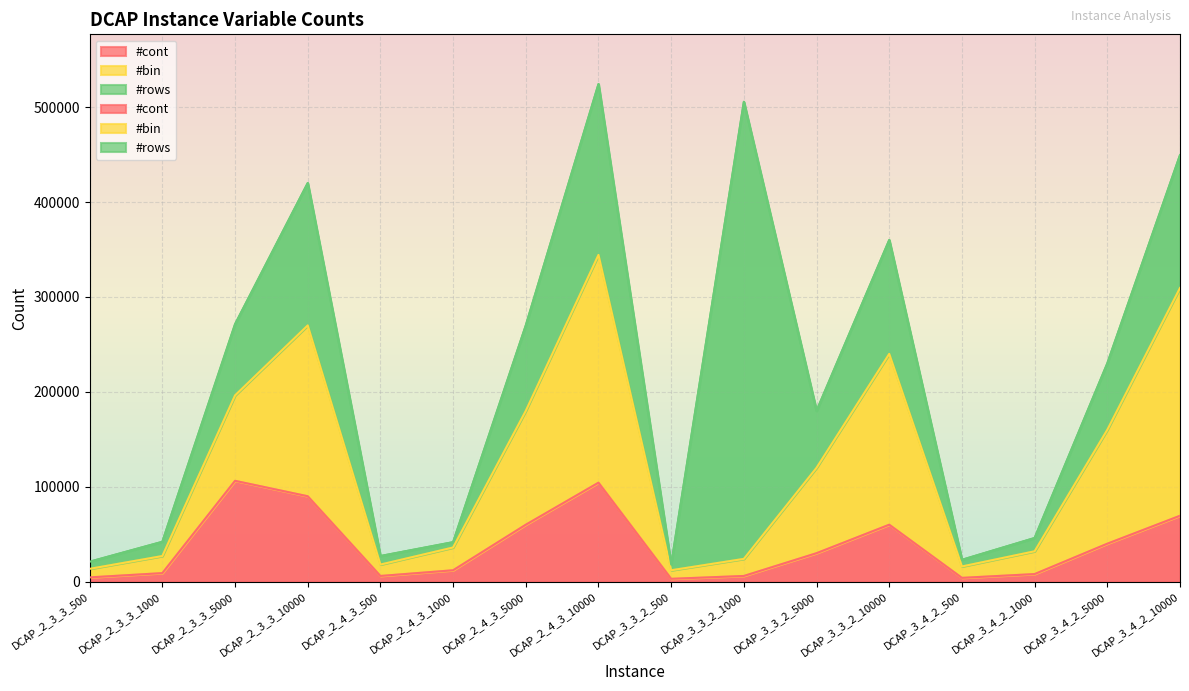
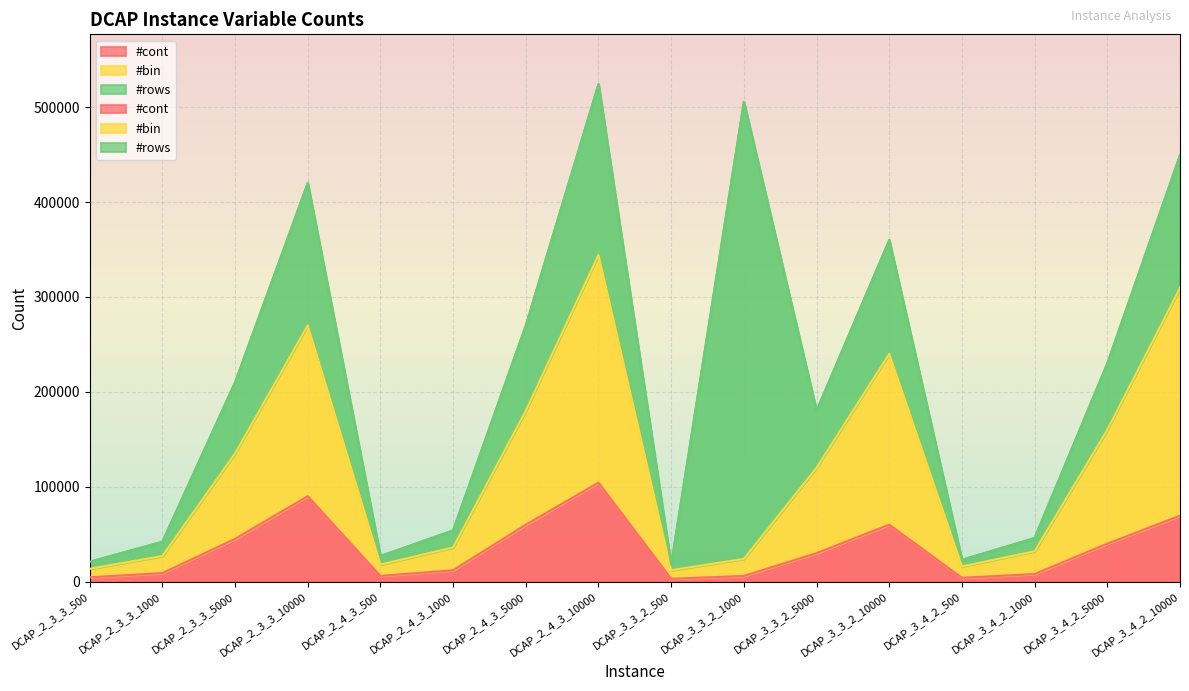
#cont, DCAP_2_3_3_5000: 110000 -> 50000
#rows, DCAP_2_4_3_1000: 10000 -> 20000
